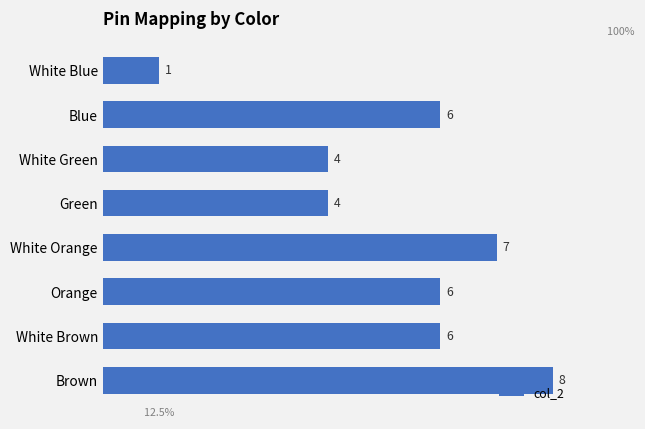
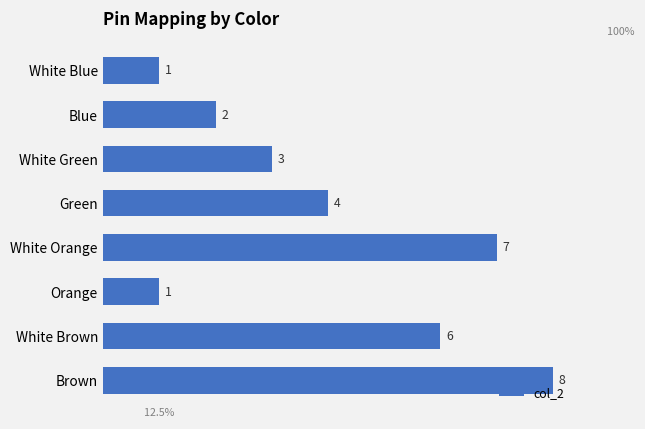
Blue: 6 -> 2
White Green: 4 -> 3
Orange: 6 -> 1
